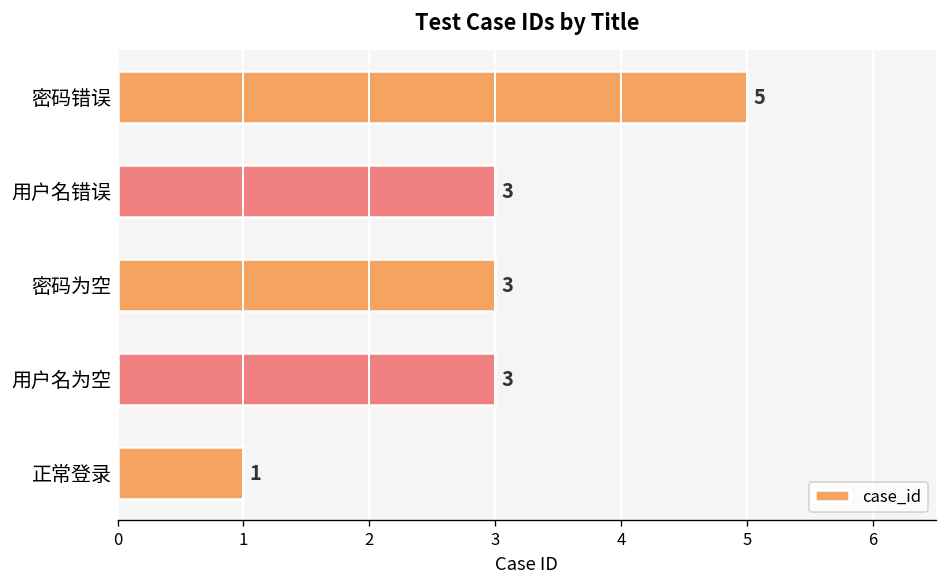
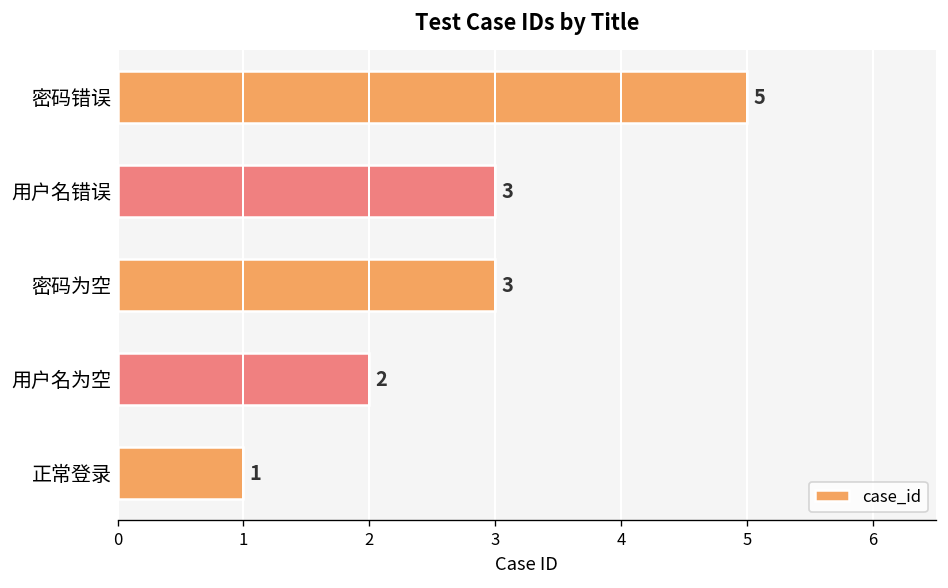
用户名为空: 3 -> 2
